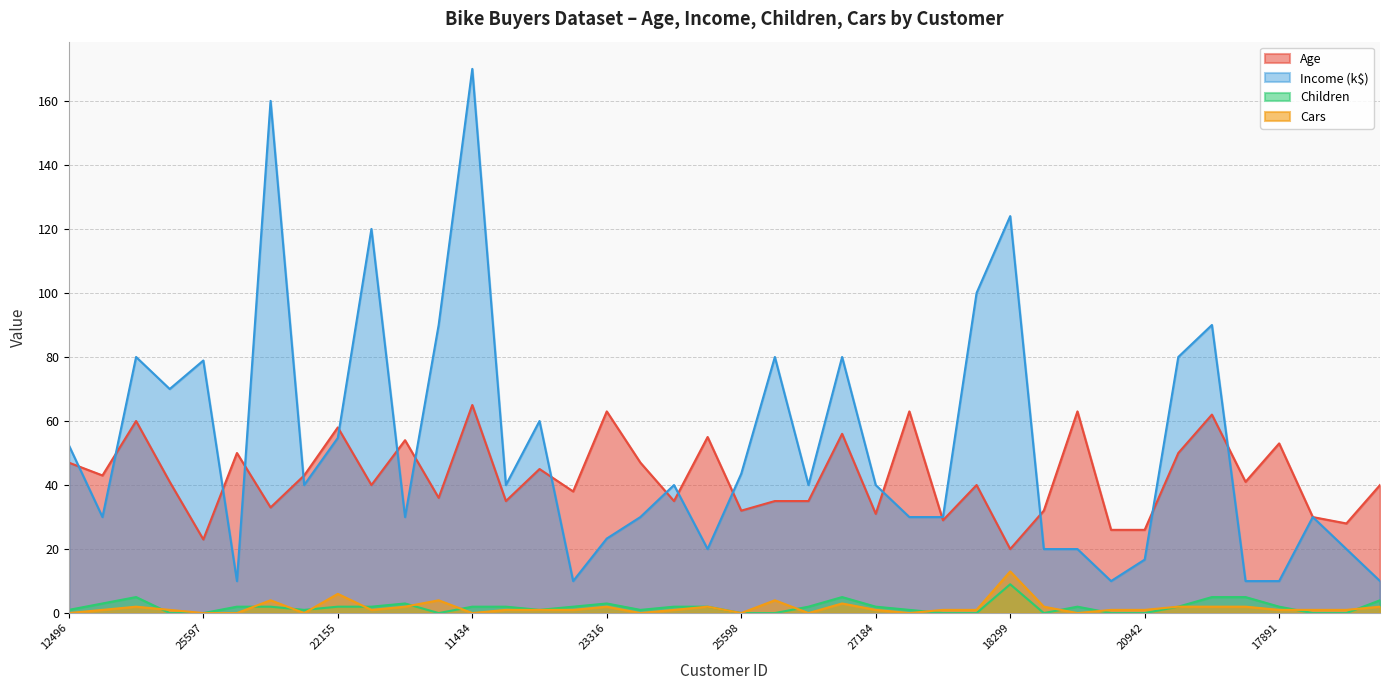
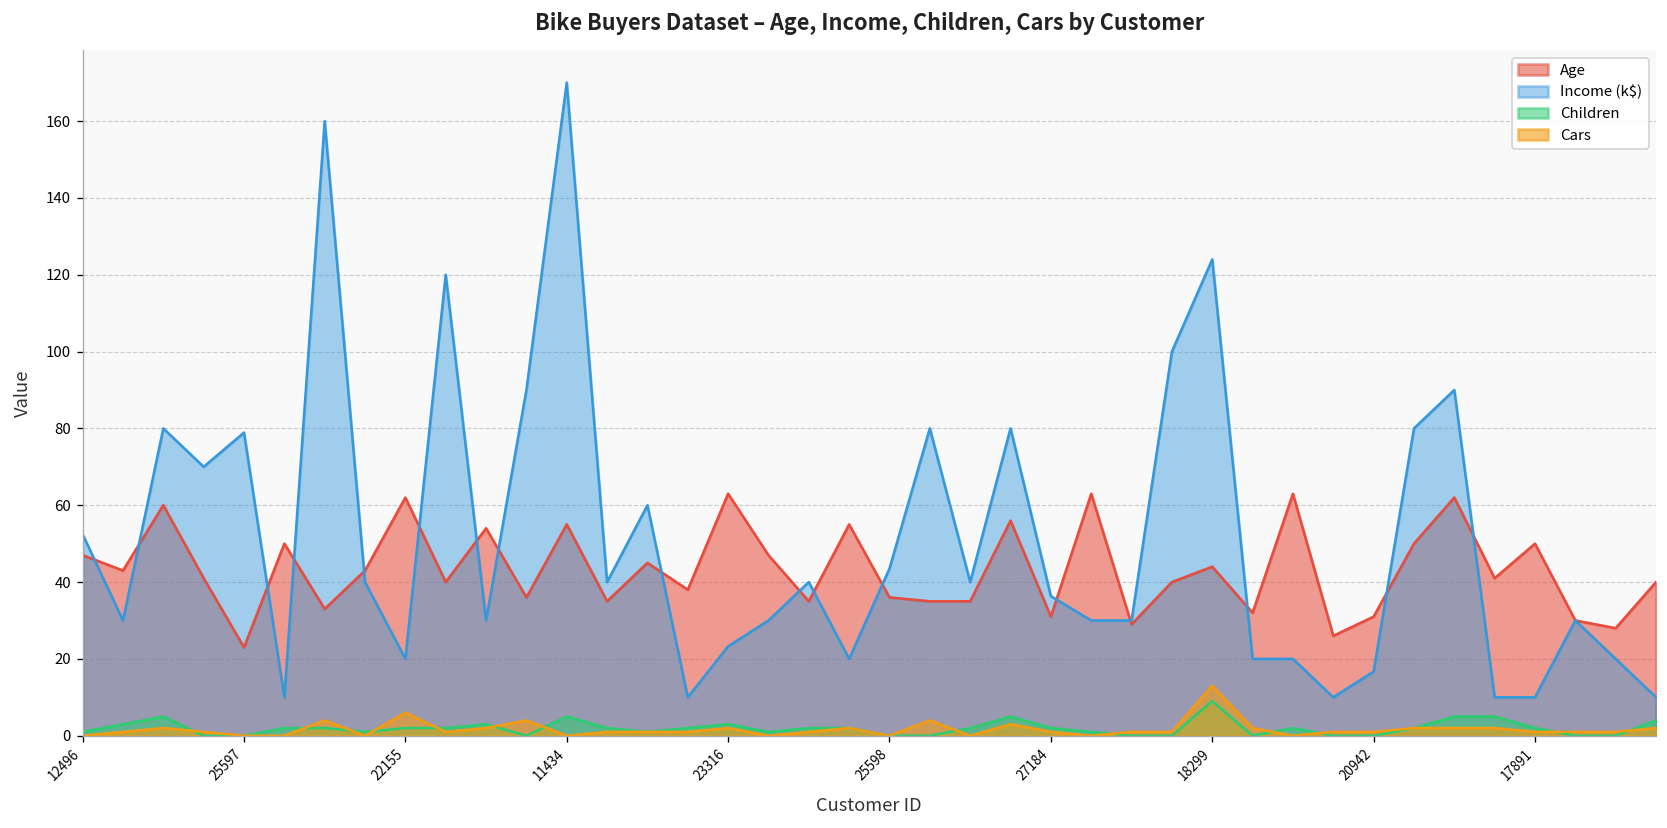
Age, 22155: 58 -> 62
Income (k$), 22155: 55 -> 20
Age, 11434: 65 -> 55
Children, 11434: 2 -> 5
Age, 25598: 32 -> 36
Income (k$), 27184: 40 -> 36
Age, 18299: 20 -> 44
Age, 20942: 26 -> 31
Age, 17891: 53 -> 50
